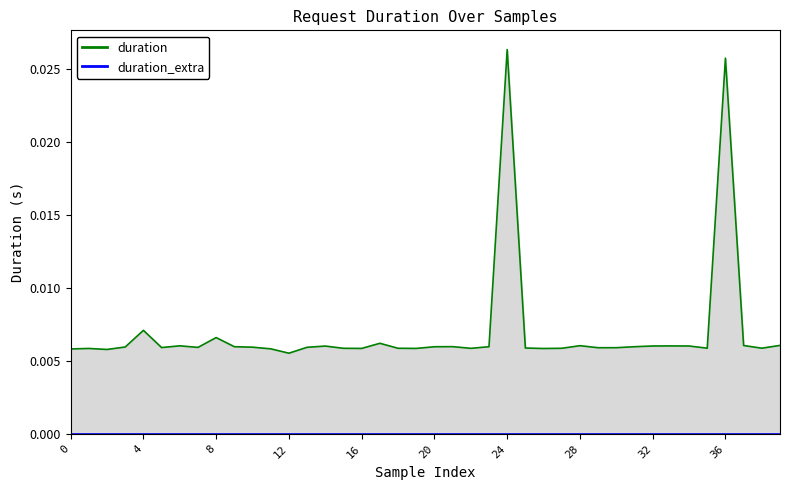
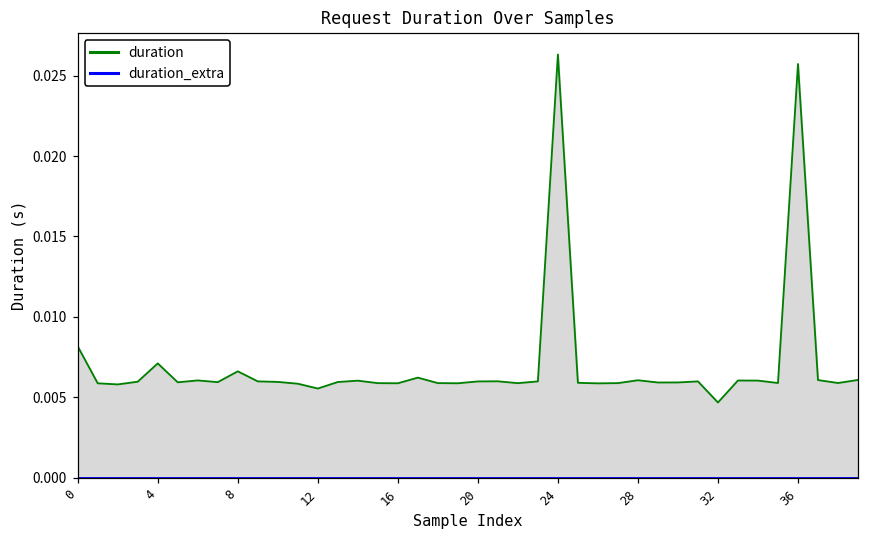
duration, 0: 0.0058 -> 0.0082
duration, 32: 0.0060 -> 0.0047
